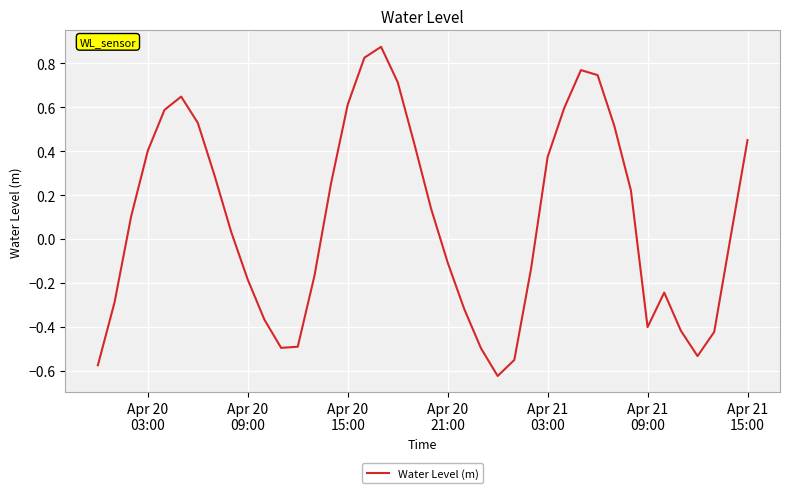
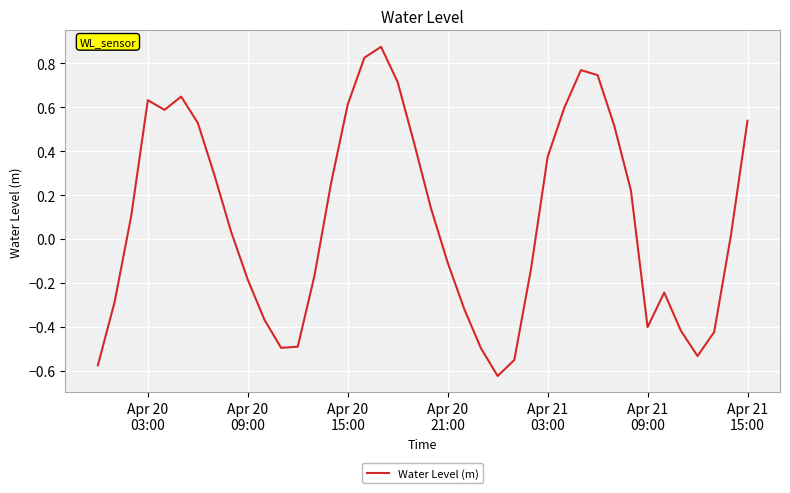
Apr 20 03:00: 0.40 -> 0.63
Apr 21 15:00: 0.45 -> 0.54
